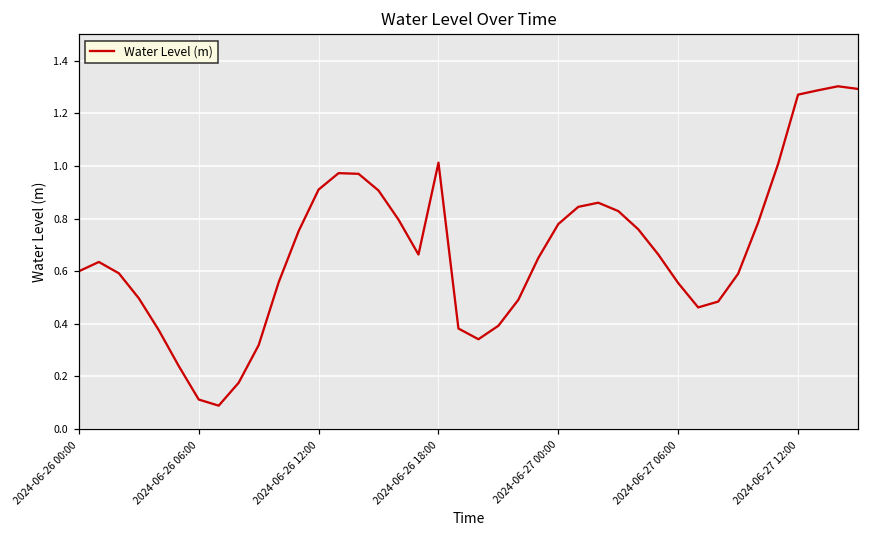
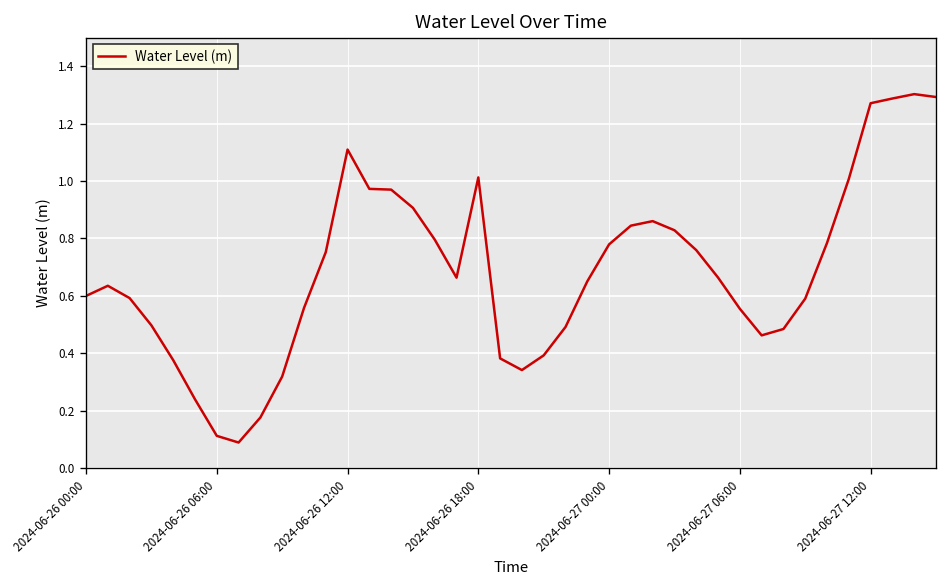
2024-06-26 12:00: 0.91 -> 1.11
